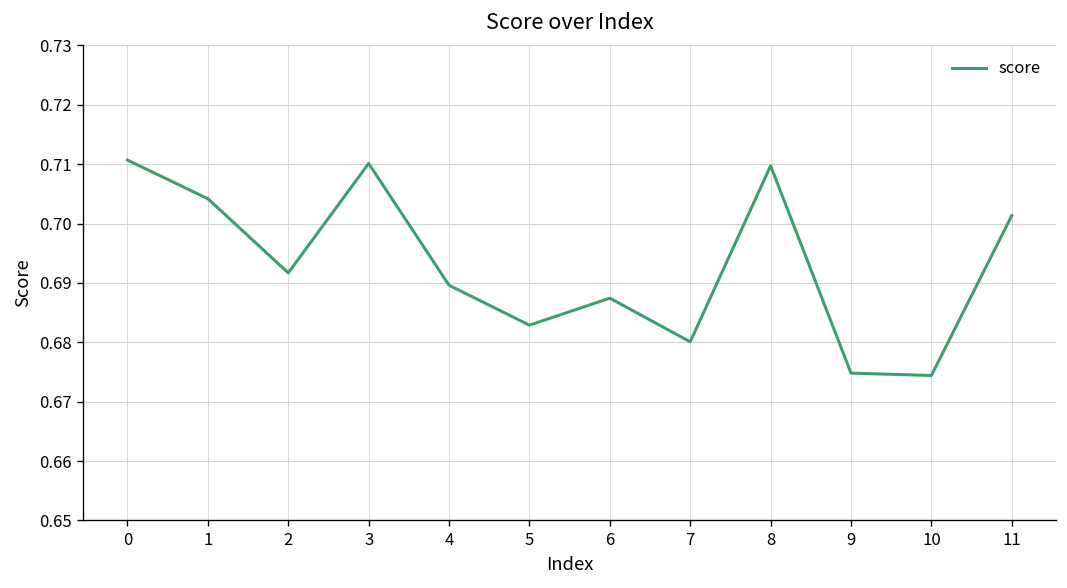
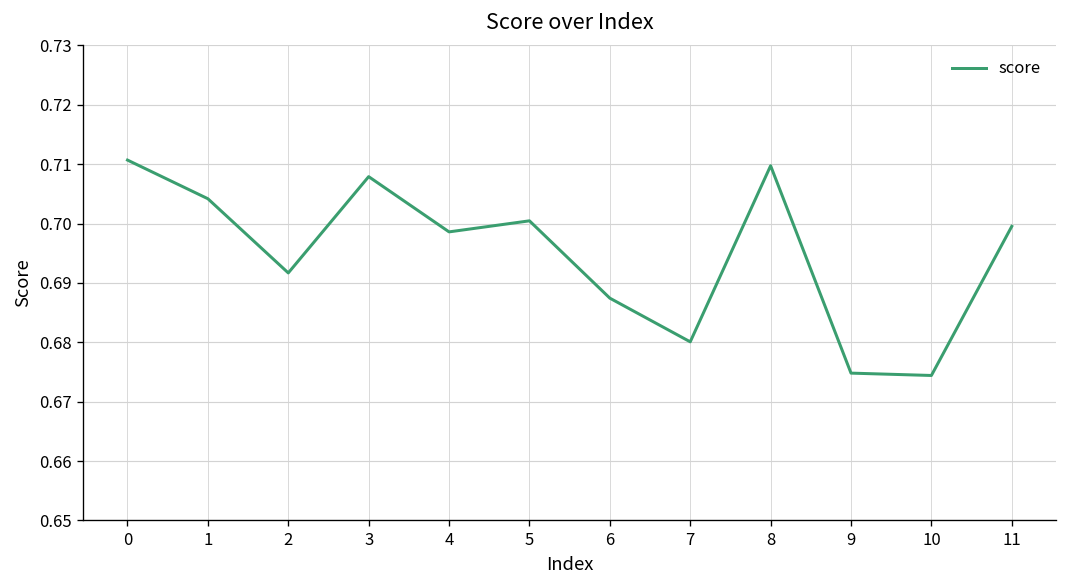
3: 0.710 -> 0.708
4: 0.690 -> 0.699
5: 0.683 -> 0.700
11: 0.701 -> 0.700
